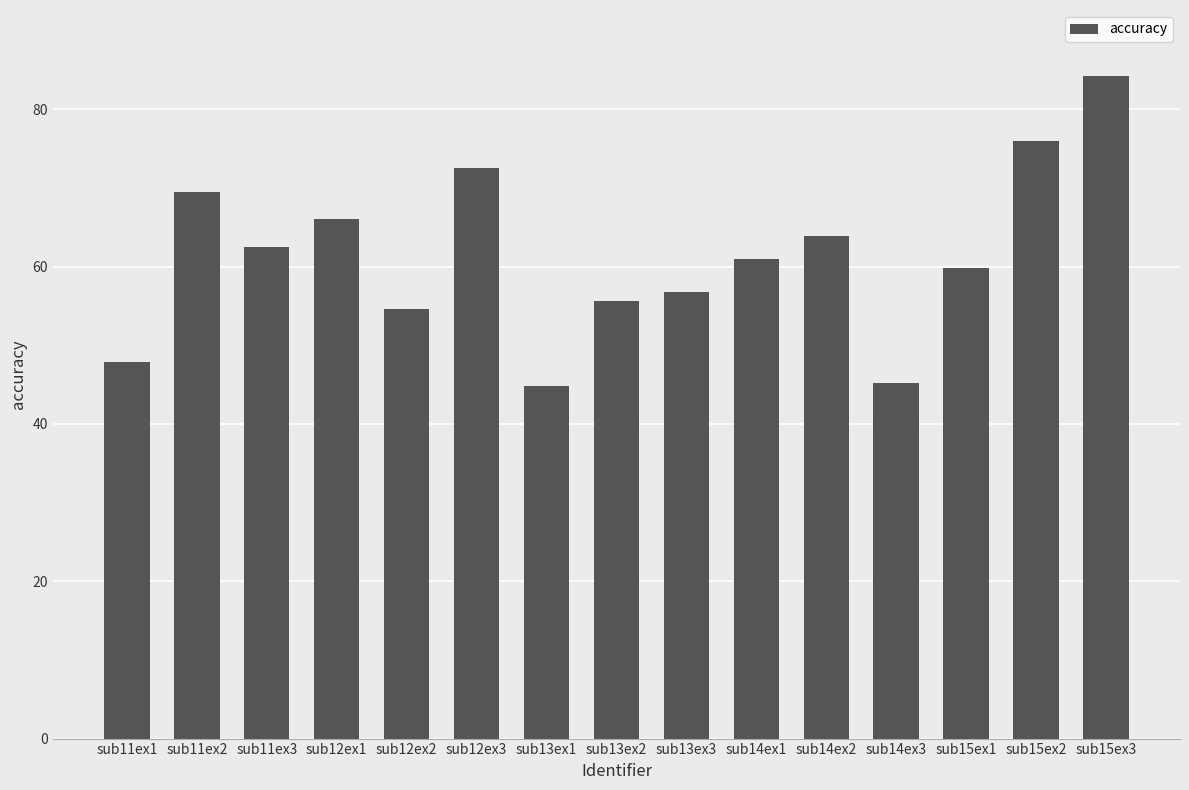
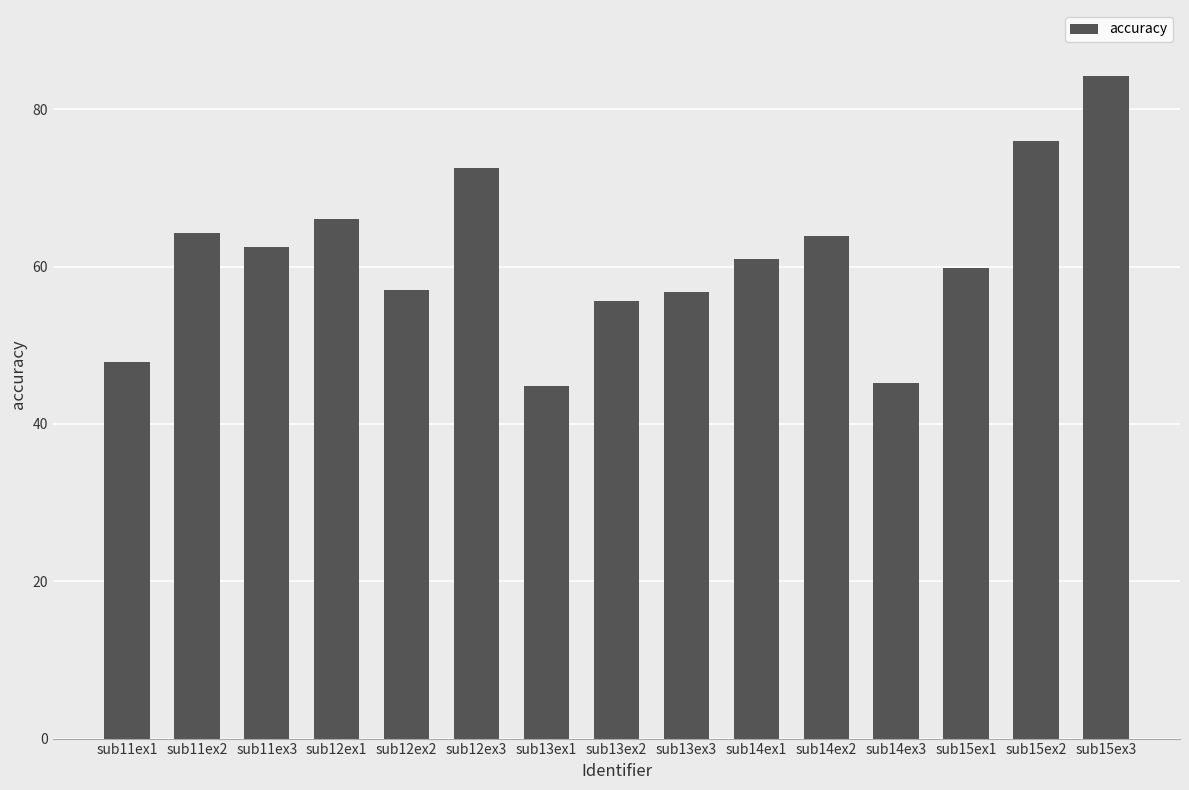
sub11ex2: 70 -> 64
sub12ex2: 55 -> 57
